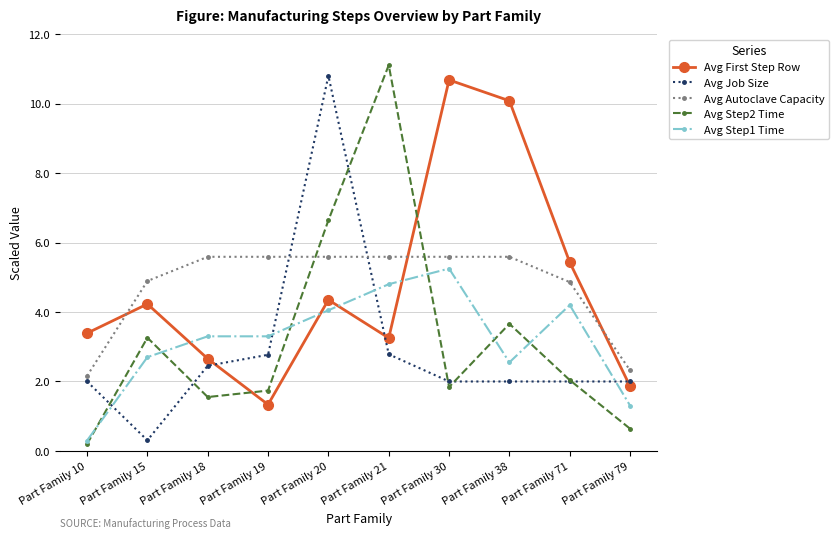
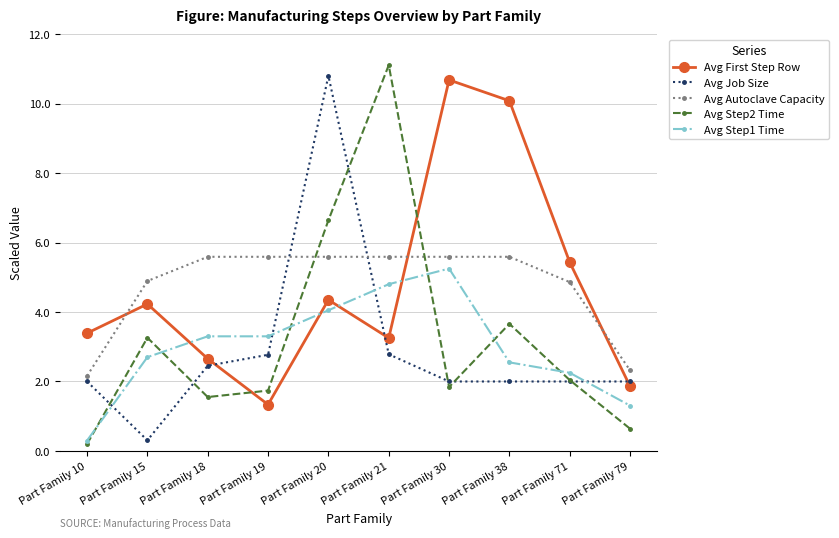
Avg Step1 Time, Part Family 71: 4.2 -> 2.3
